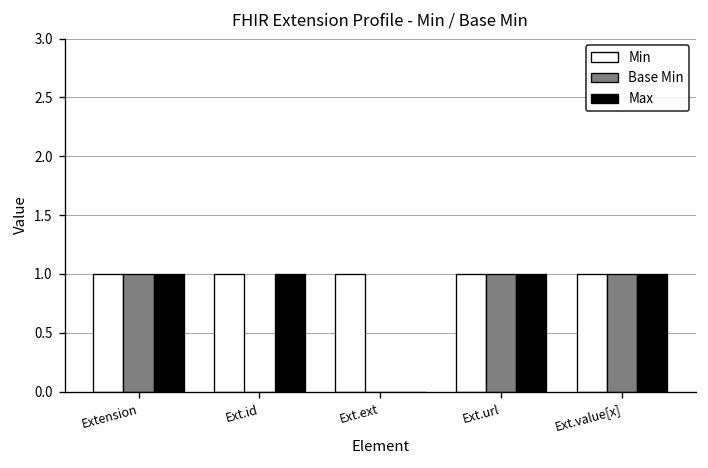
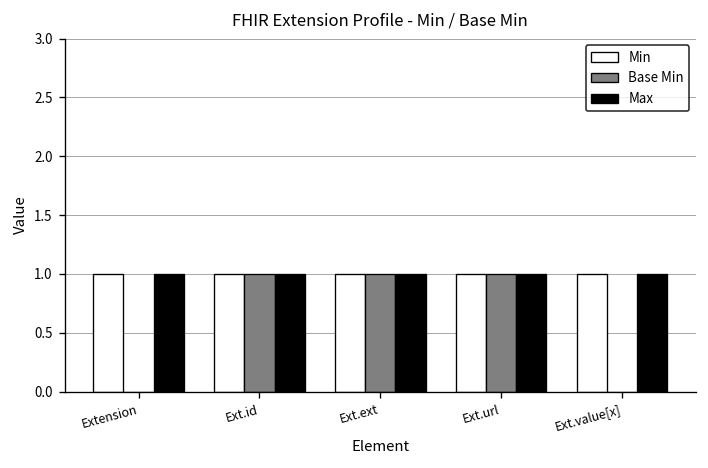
Base Min, Extension: 1 -> 0
Base Min, Ext.id: 0 -> 1
Base Min, Ext.ext: 0 -> 1
Max, Ext.ext: 0 -> 1
Base Min, Ext.value[x]: 1 -> 0
